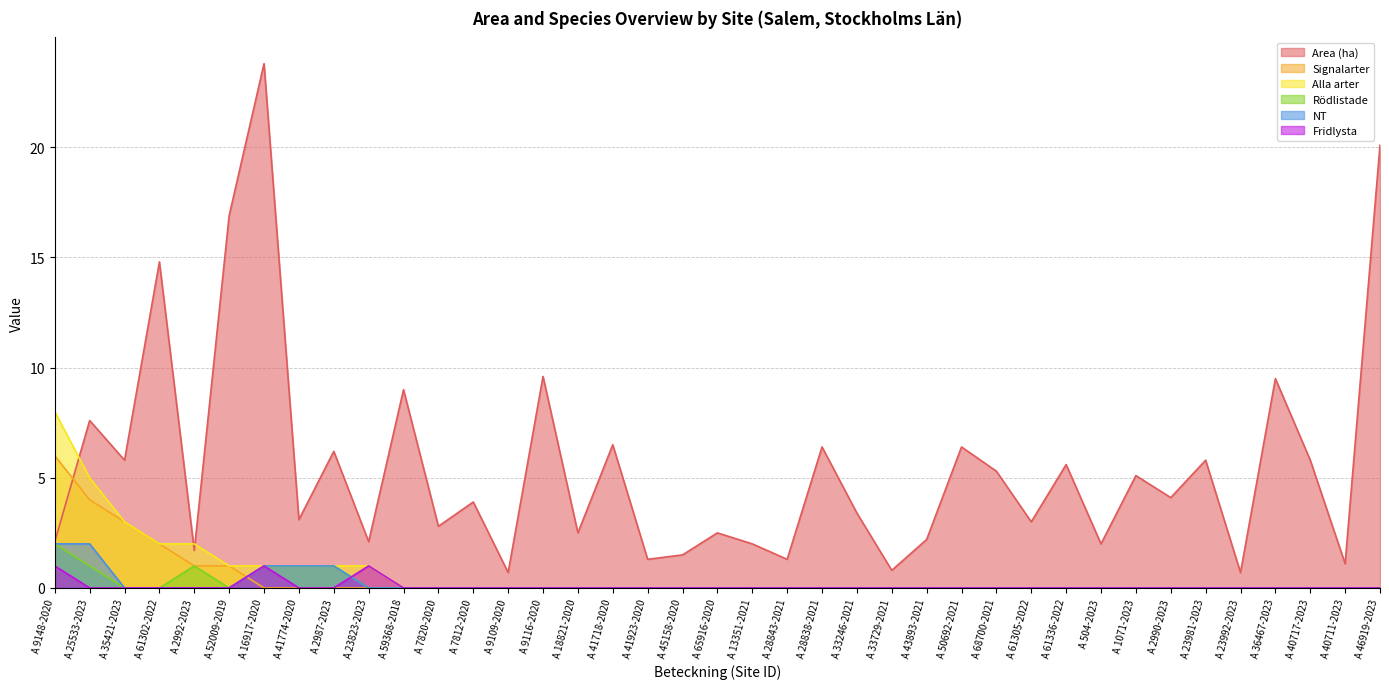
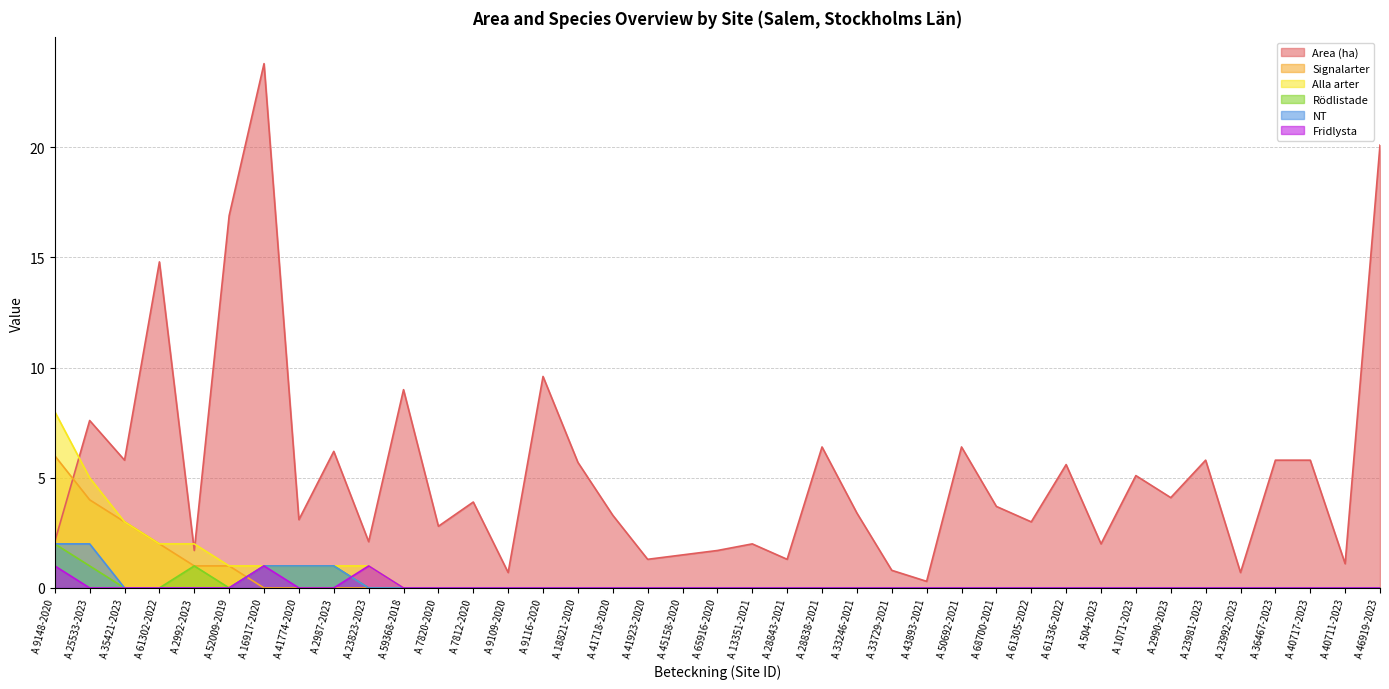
Area (ha), A 18821-2020: 2.5 -> 5.7
Area (ha), A 41718-2020: 6.5 -> 3.3
Area (ha), A 65916-2020: 2.5 -> 1.7
Area (ha), A 43893-2021: 2.2 -> 0.3
Area (ha), A 68700-2021: 5.3 -> 3.7
Area (ha), A 36467-2023: 9.5 -> 5.8
